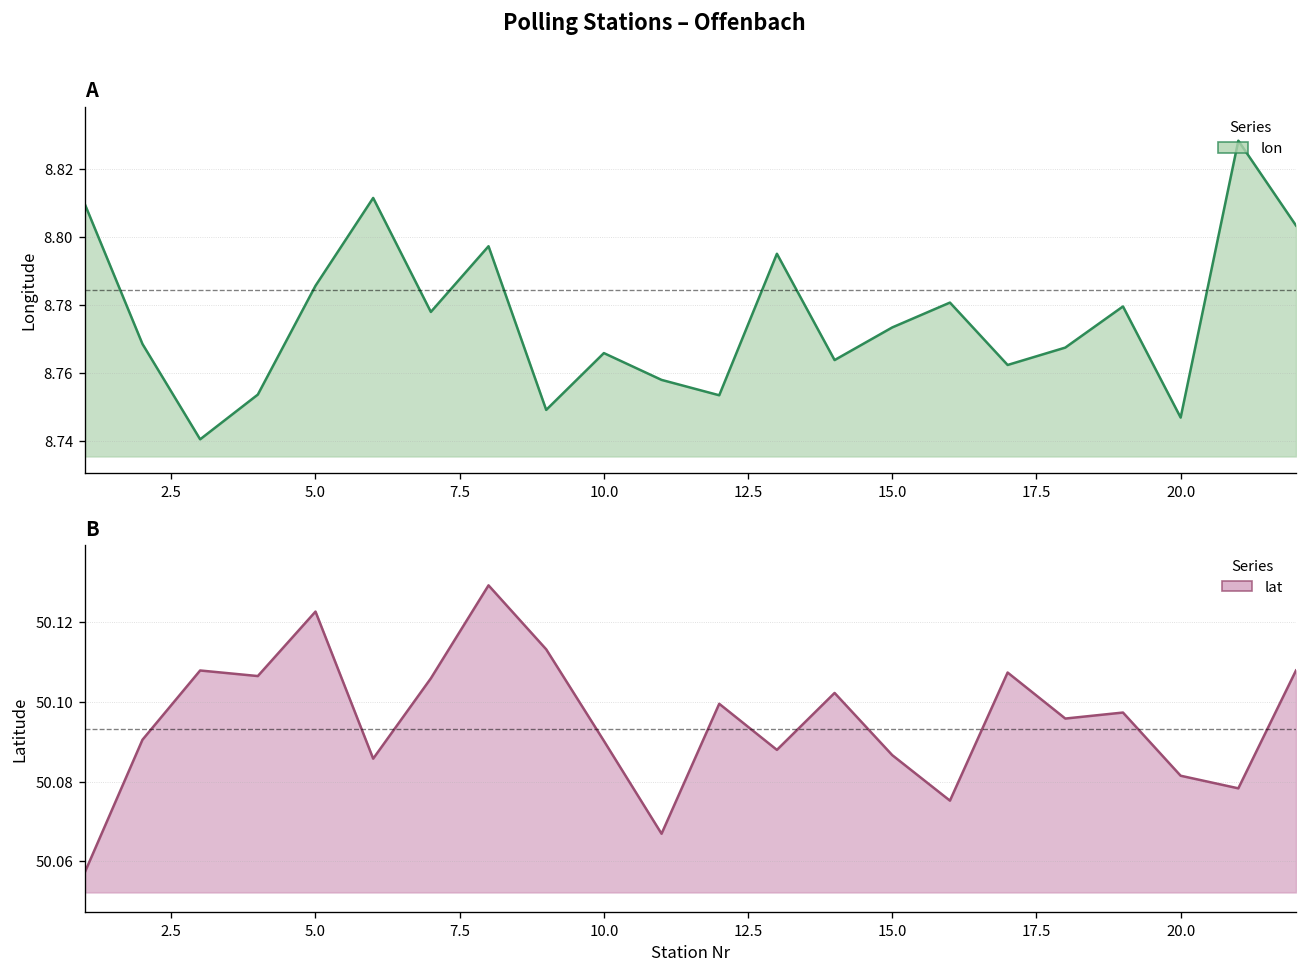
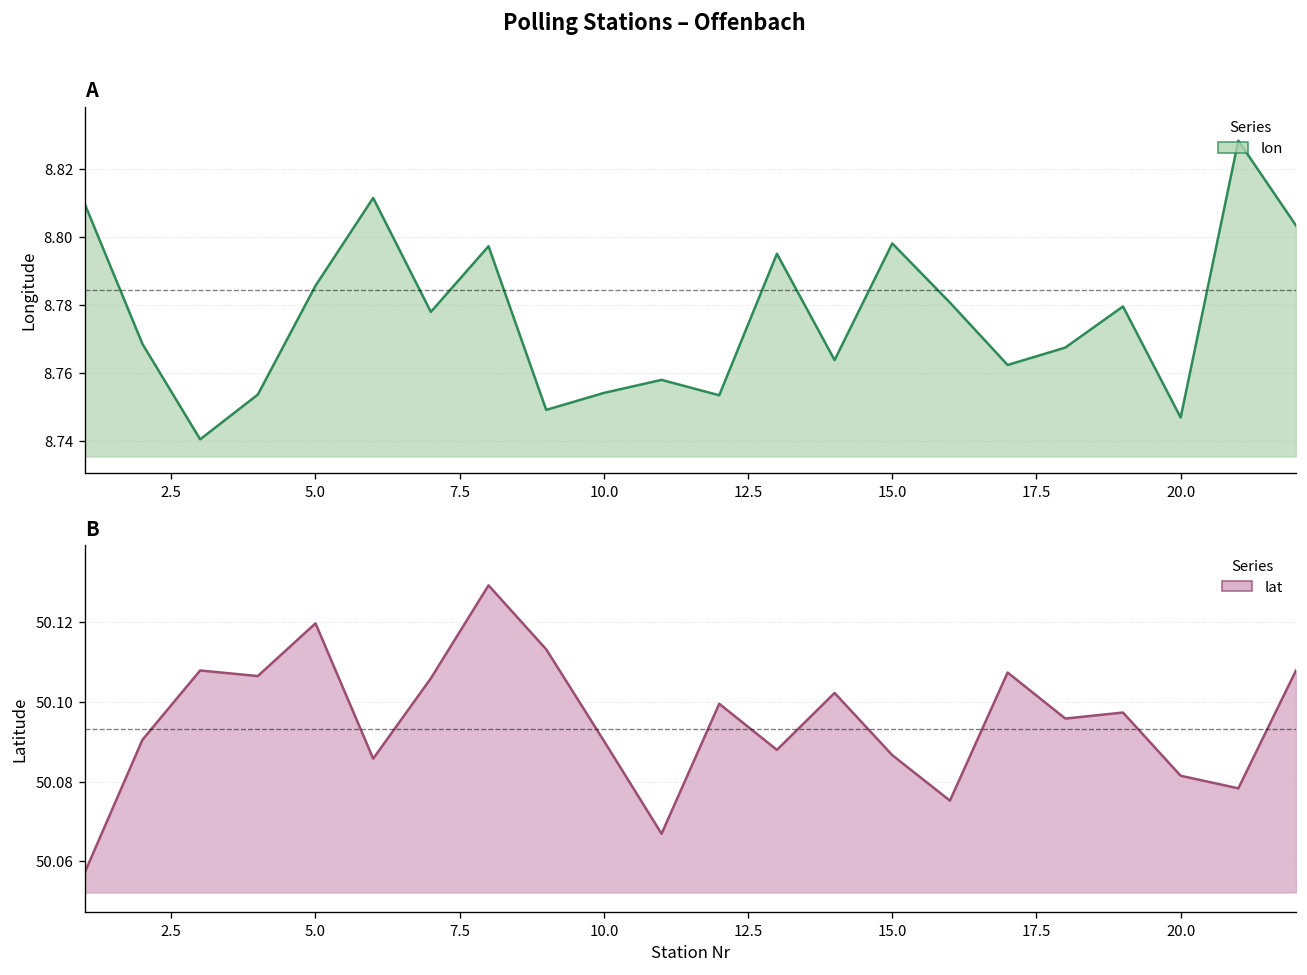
A, 10.0: 8.766 -> 8.754
A, 15.0: 8.773 -> 8.798
B, 5.0: 50.123 -> 50.120
